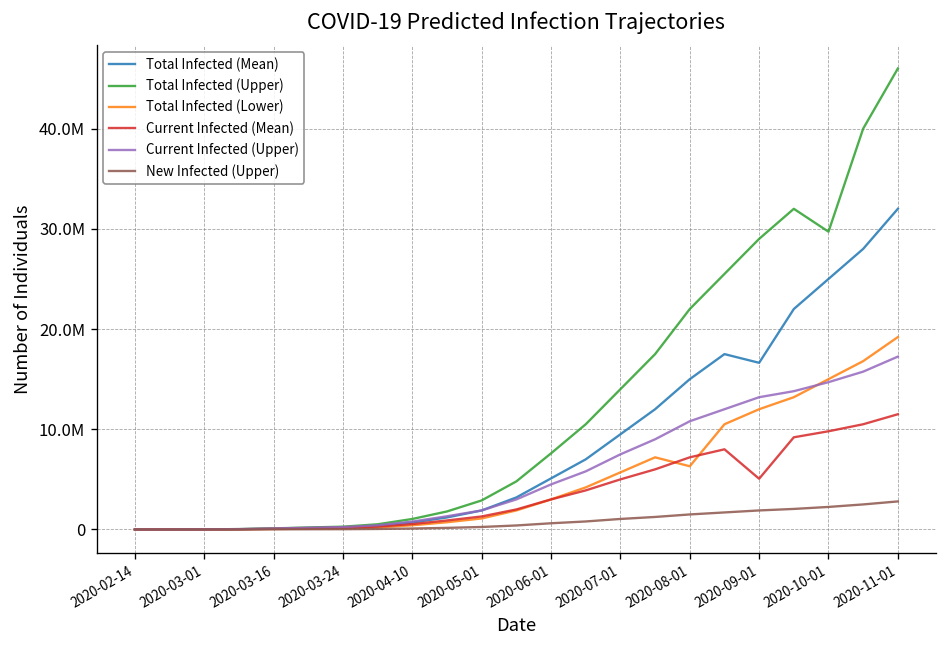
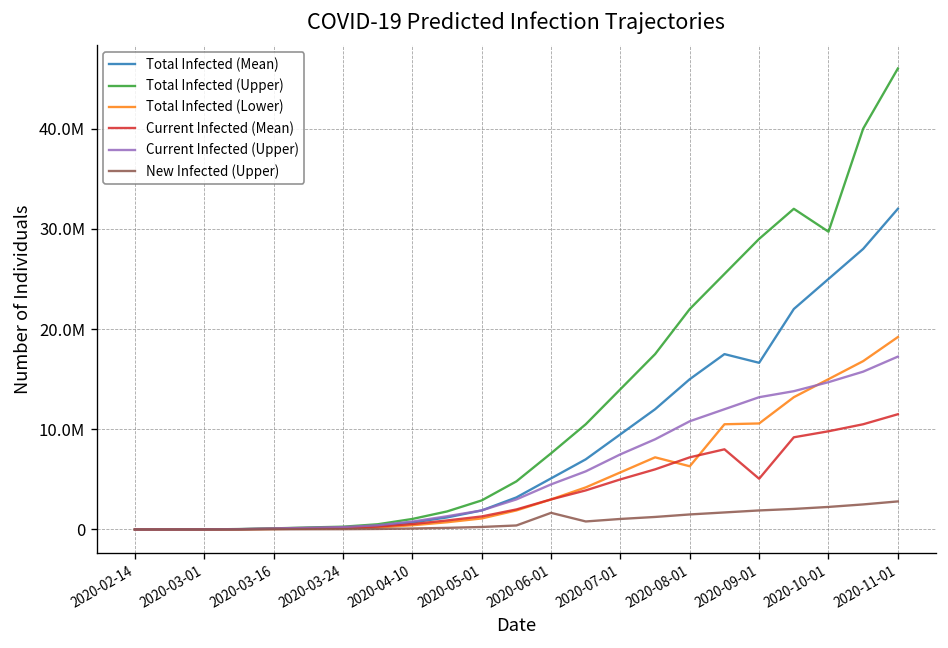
New Infected (Upper), 2020-06-01: 1000000 -> 2000000
Total Infected (Lower), 2020-09-01: 12000000 -> 11000000
